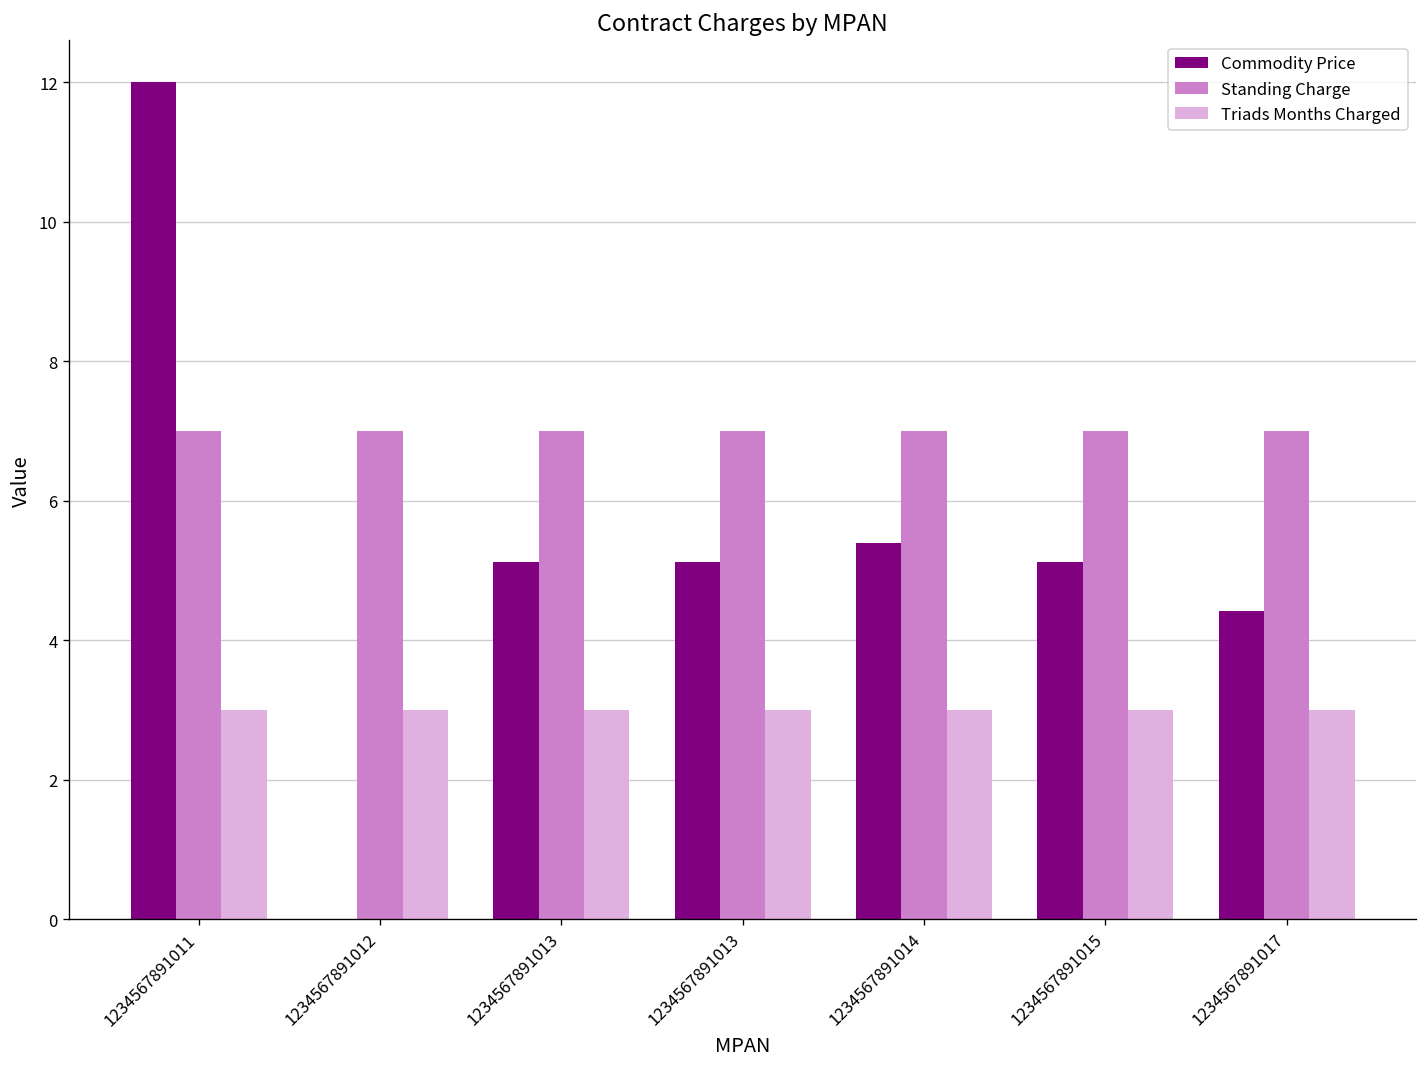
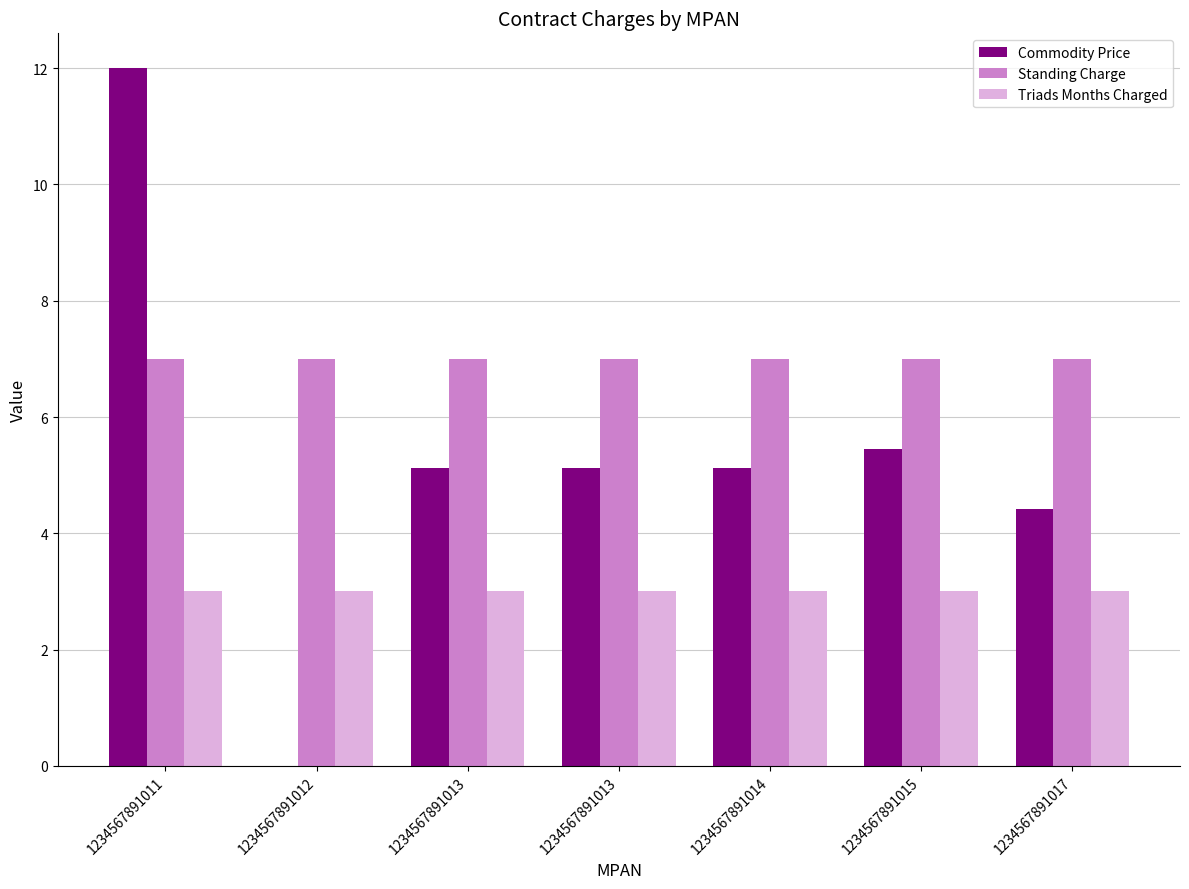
Commodity Price, 1234567891014: 5.4 -> 5.1
Commodity Price, 1234567891015: 5.1 -> 5.5
